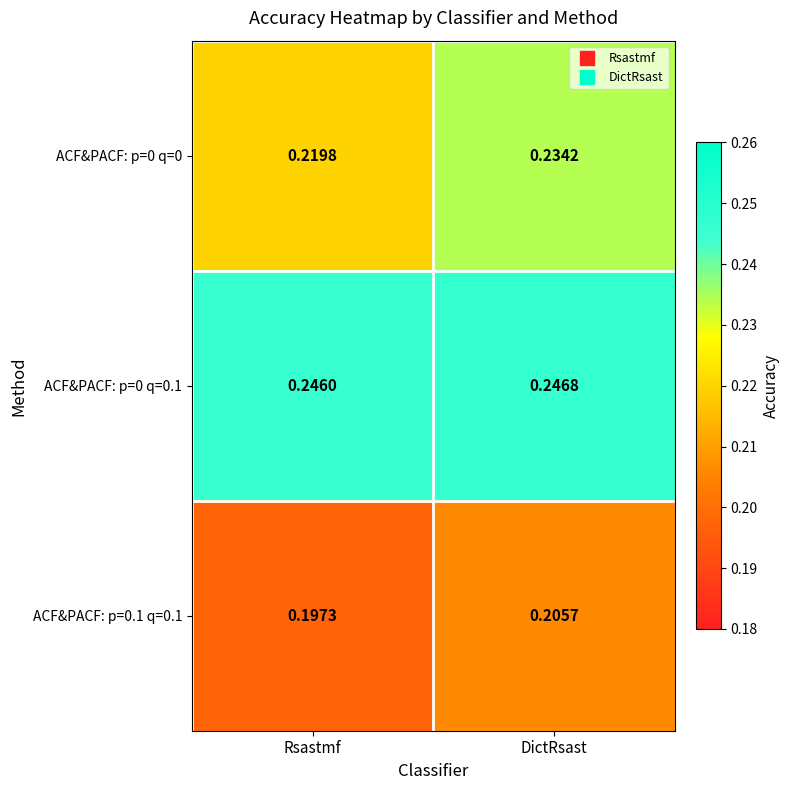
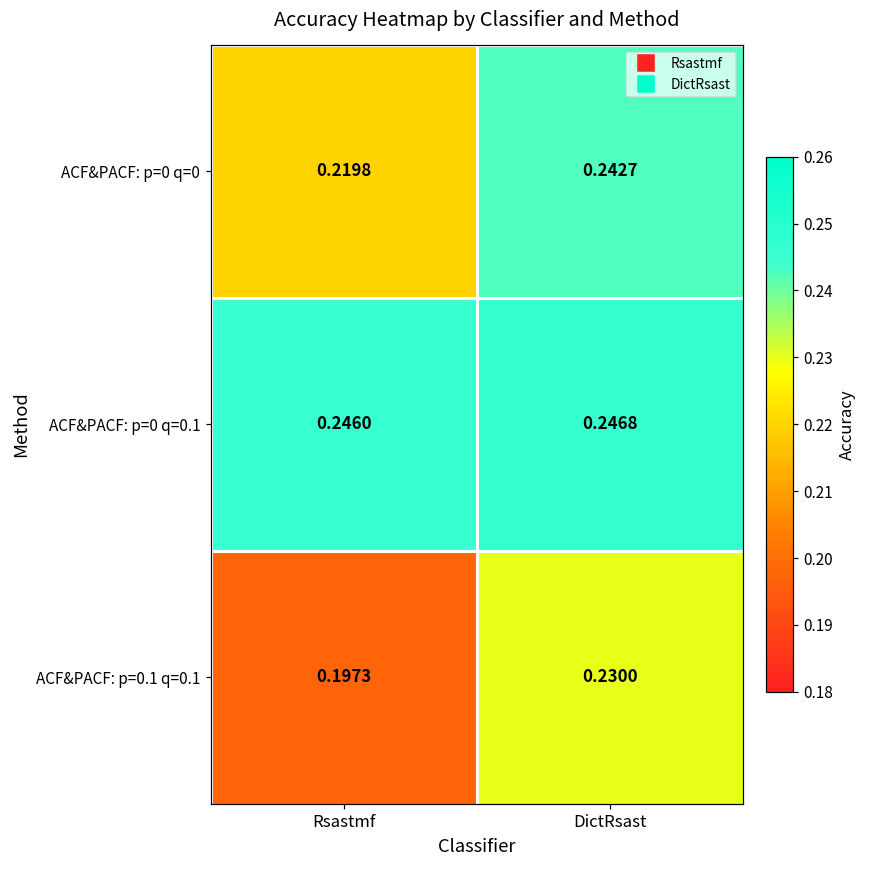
ACF&PACF: p=0 q=0, DictRsast: 0.2342 -> 0.2427
ACF&PACF: p=0.1 q=0.1, DictRsast: 0.2057 -> 0.2300
